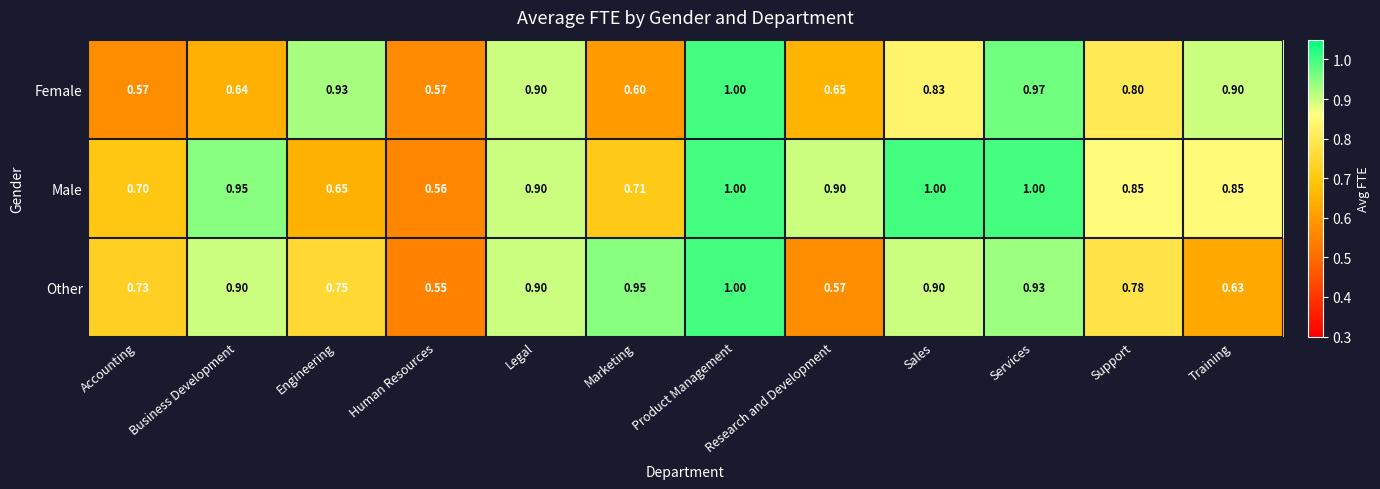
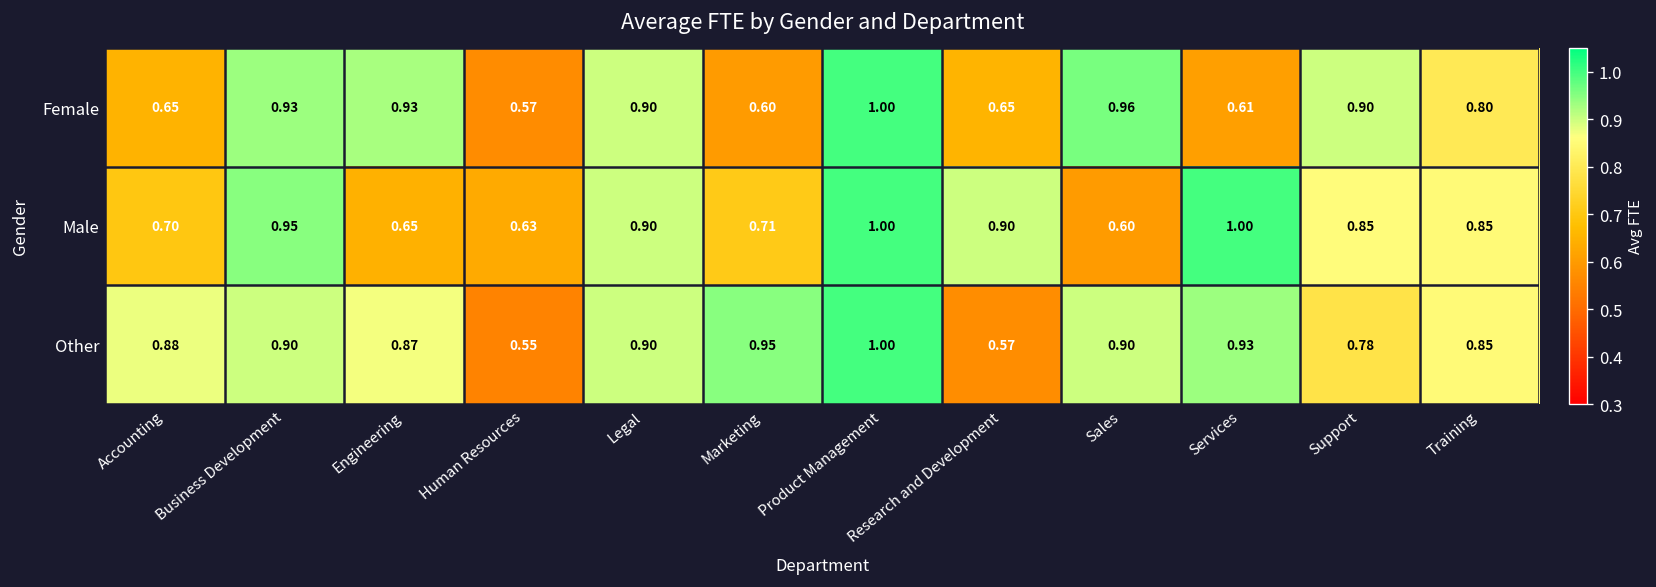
Female, Accounting: 0.57 -> 0.65
Female, Business Development: 0.64 -> 0.93
Female, Sales: 0.83 -> 0.96
Female, Services: 0.97 -> 0.61
Female, Support: 0.80 -> 0.90
Female, Training: 0.90 -> 0.80
Male, Human Resources: 0.56 -> 0.63
Male, Sales: 1.00 -> 0.60
Other, Accounting: 0.73 -> 0.88
Other, Engineering: 0.75 -> 0.87
Other, Training: 0.63 -> 0.85
